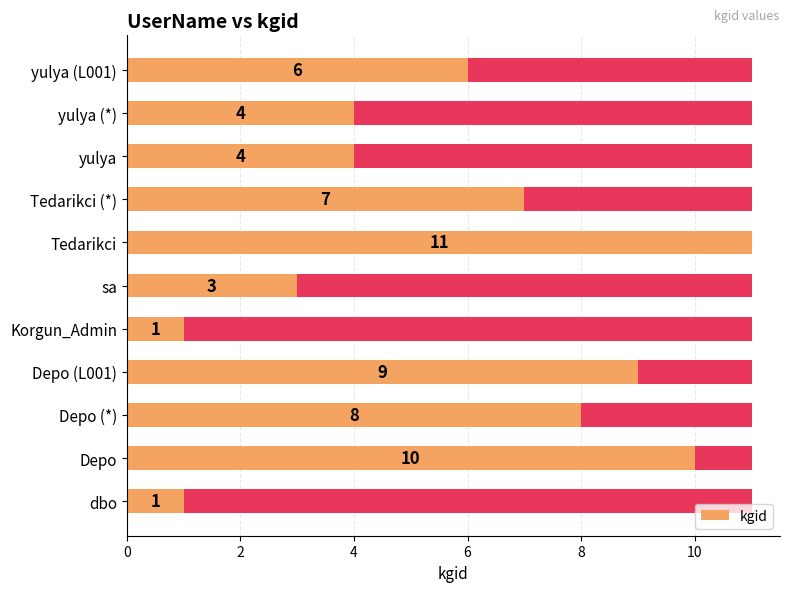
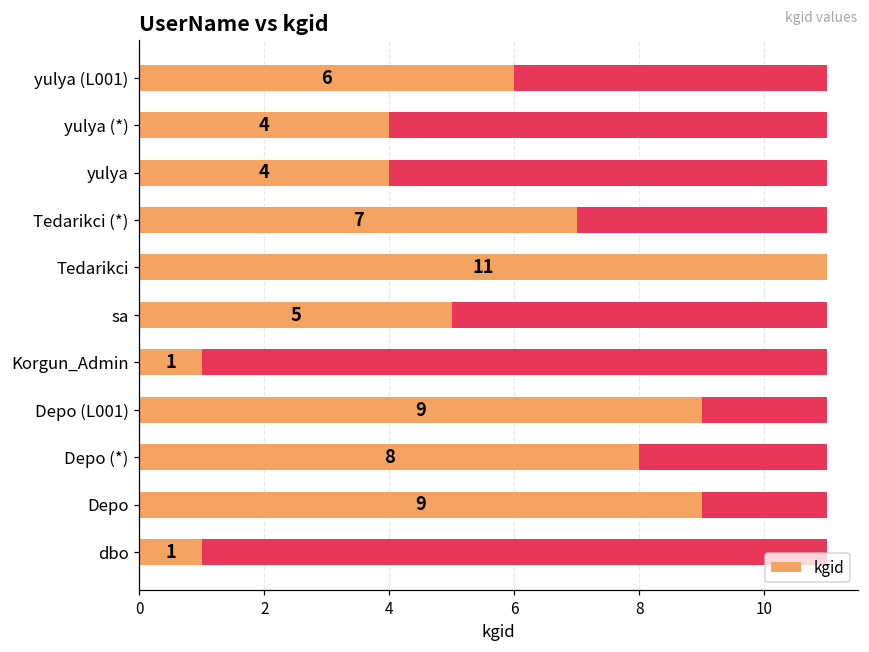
kgid, sa: 3 -> 5
kgid, Depo: 10 -> 9
